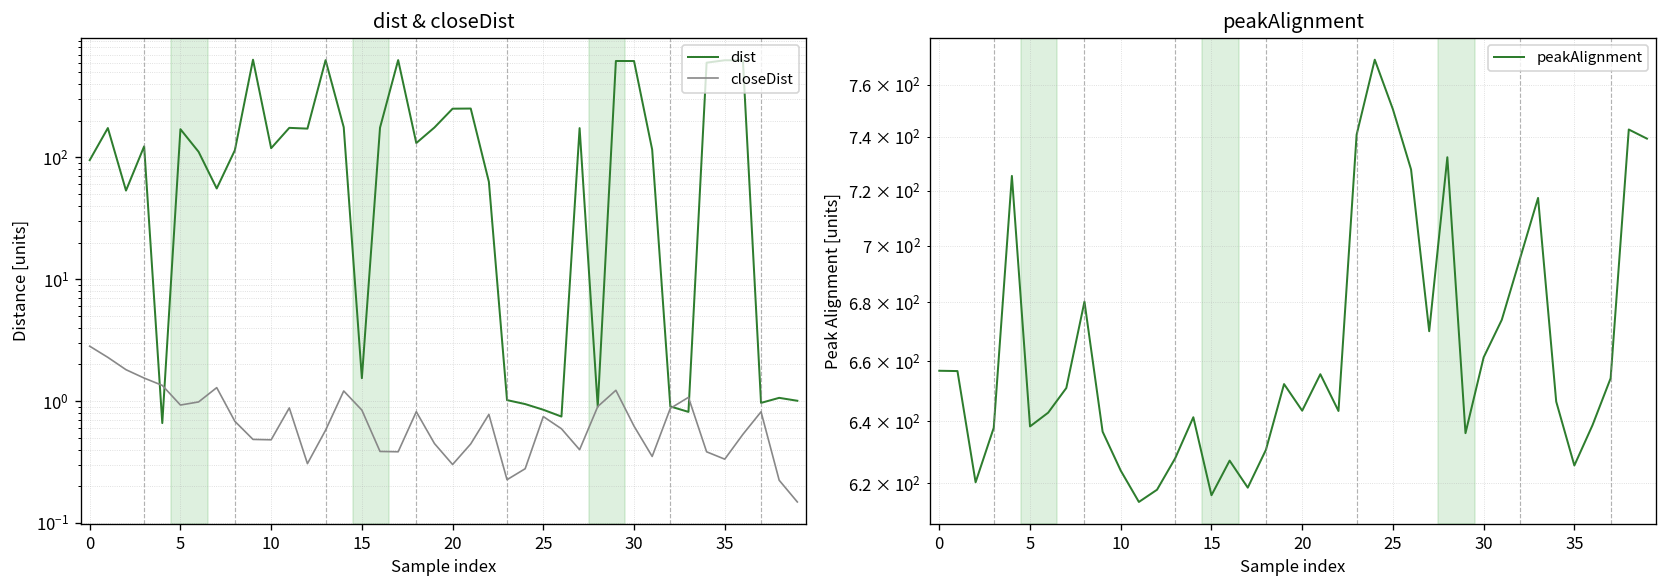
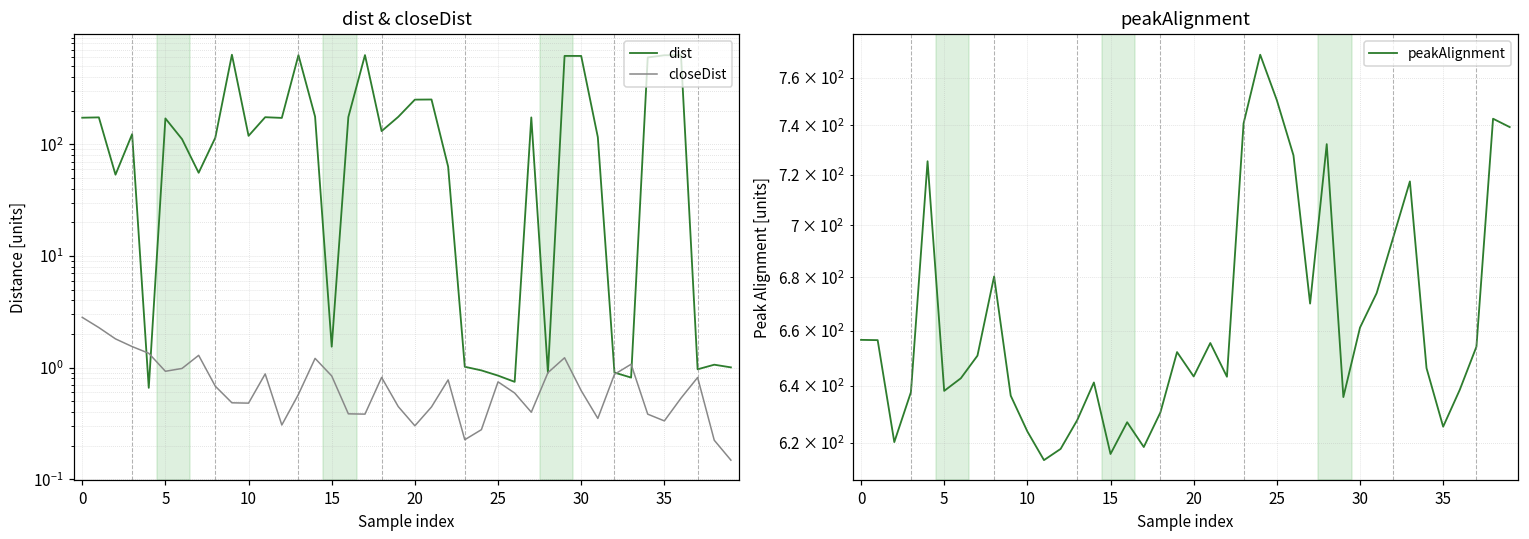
dist & closeDist, dist, 0: 100 -> 170
